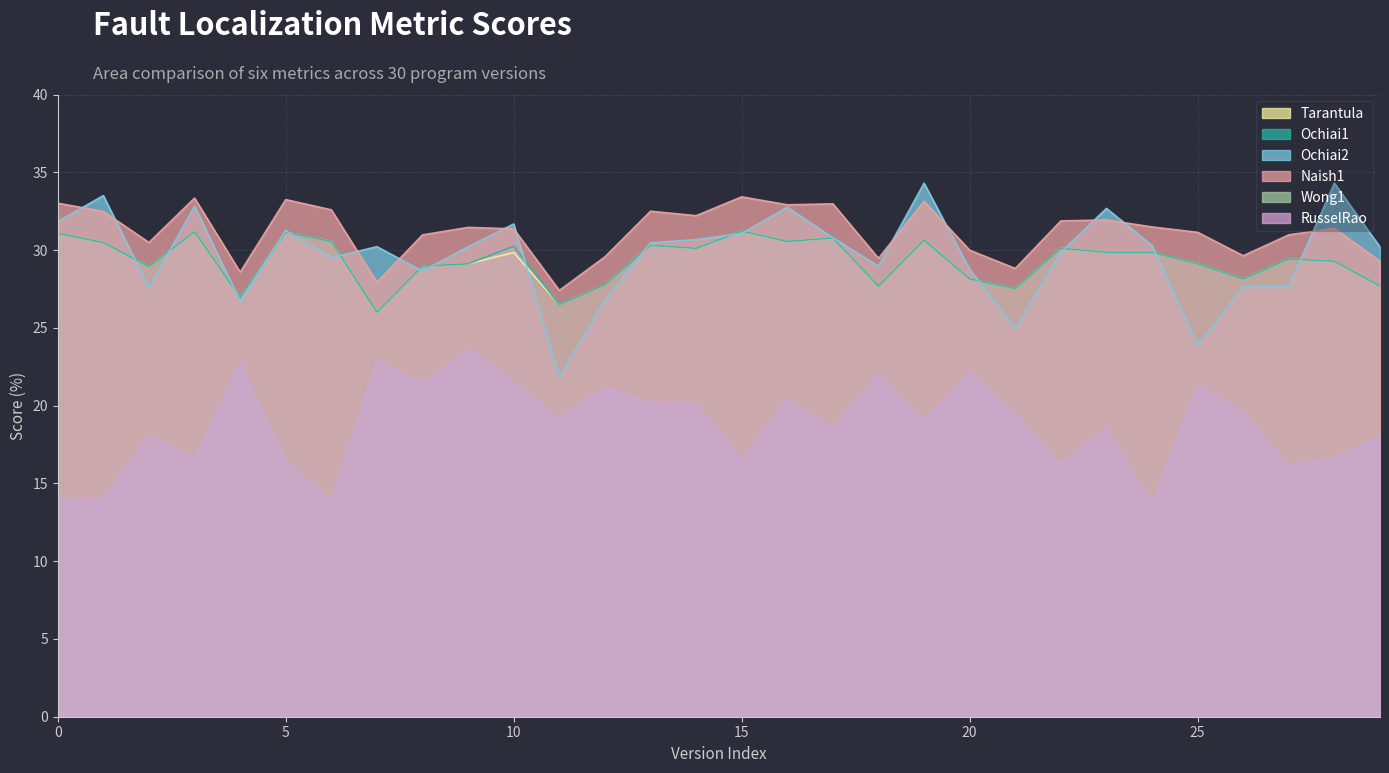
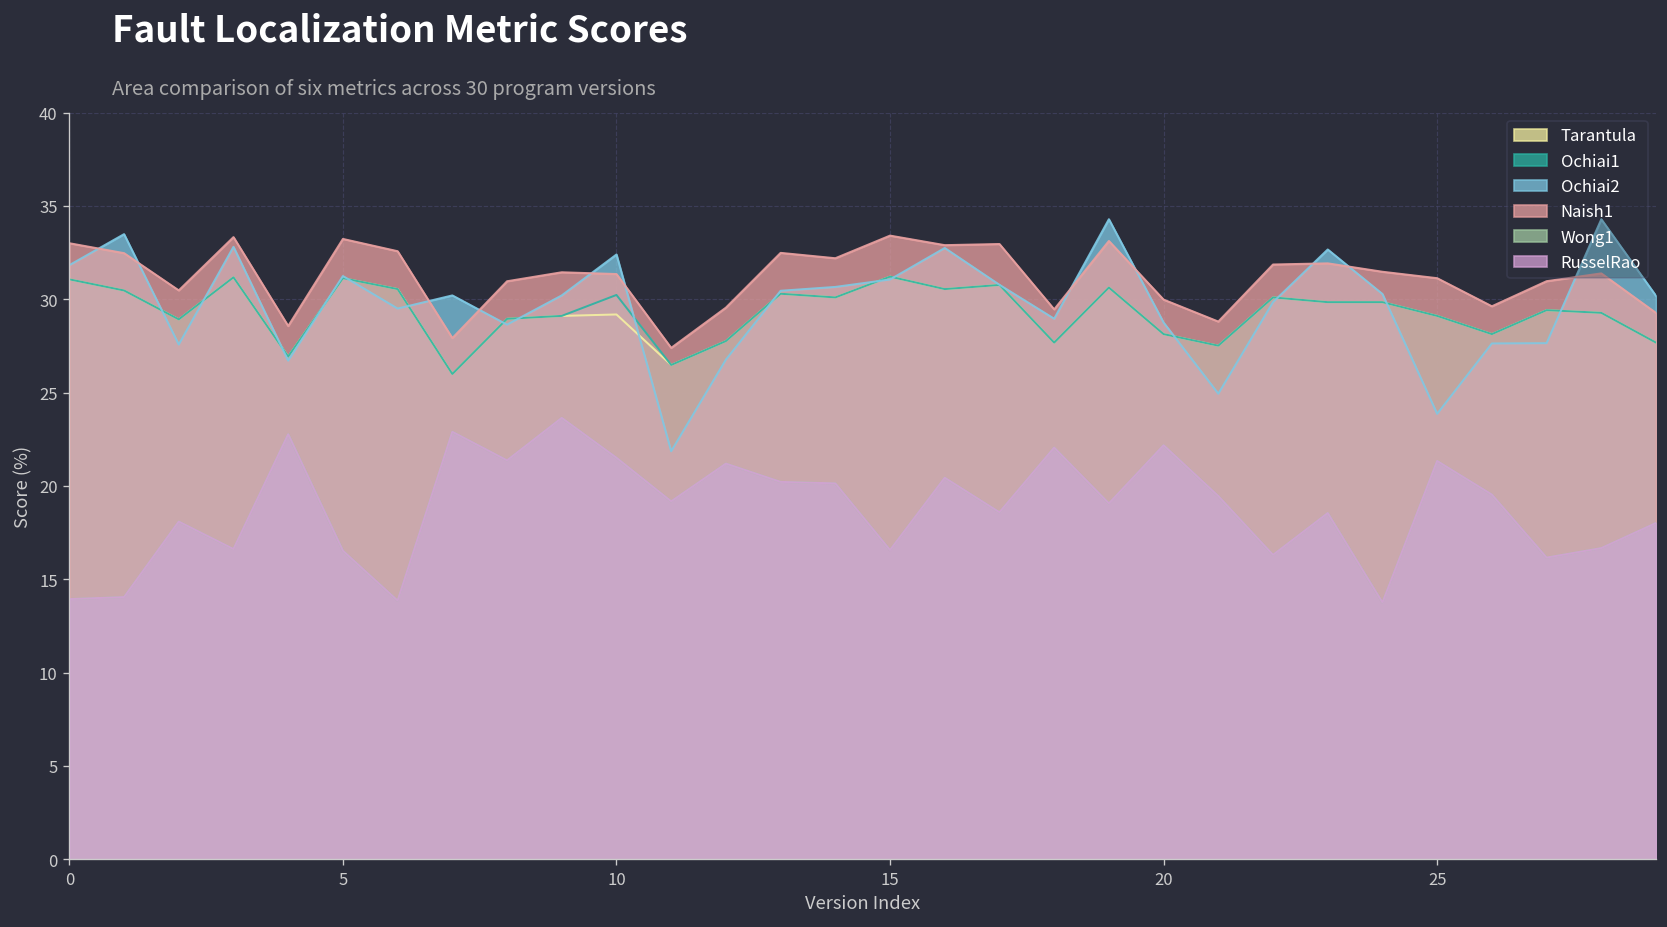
Tarantula, 10: 29.8 -> 29.2
Ochiai2, 10: 31.7 -> 32.4
